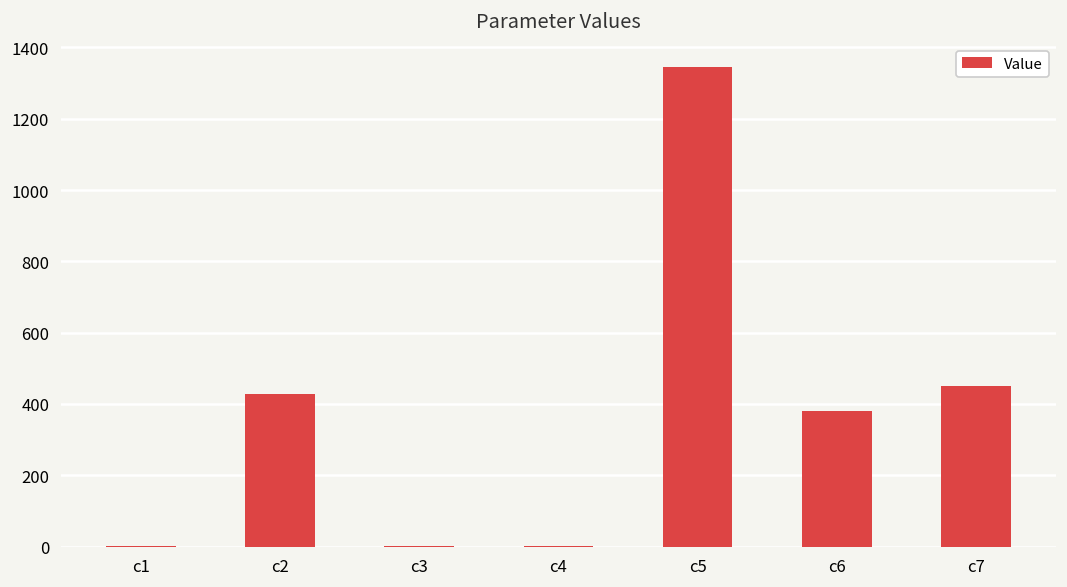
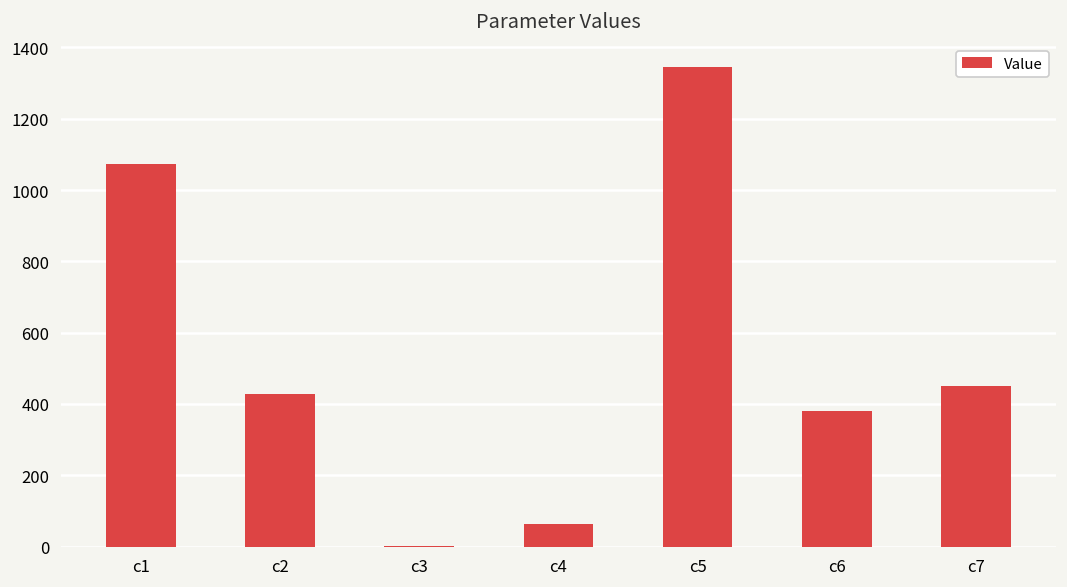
c1: 0 -> 1070
c4: 0 -> 60
